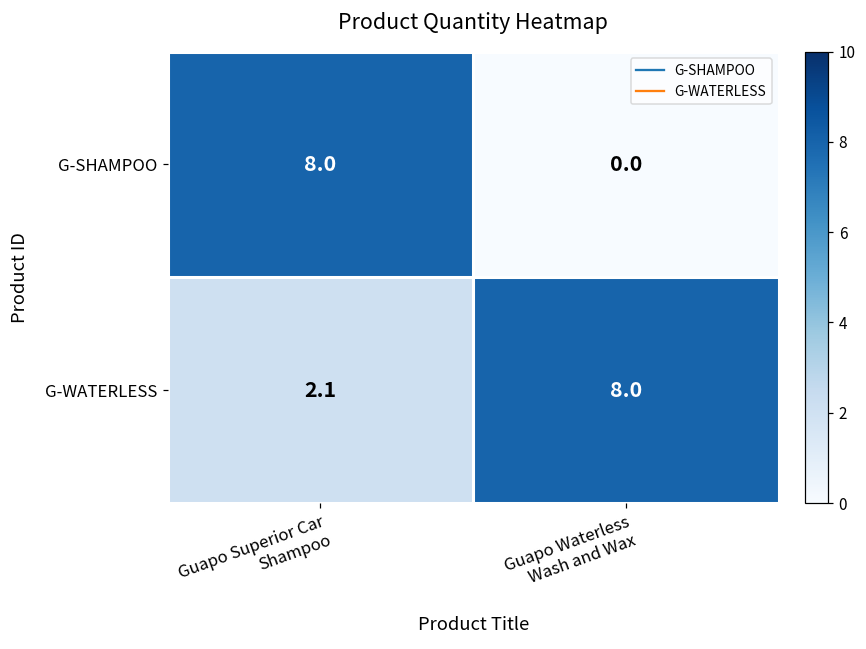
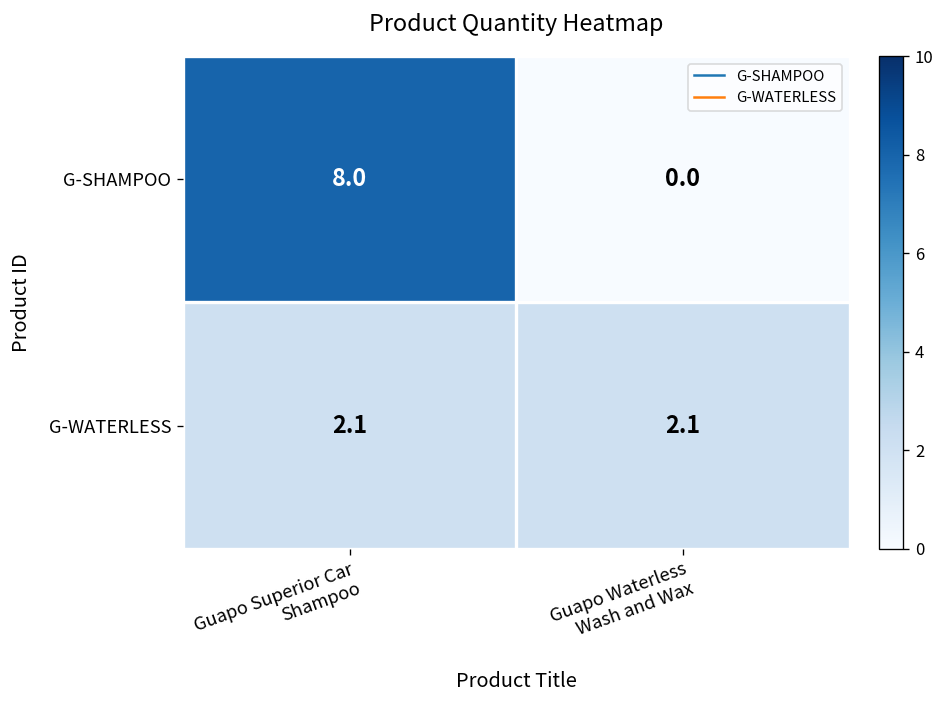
G-WATERLESS, Guapo Waterless Wash and Wax: 8.0 -> 2.1
